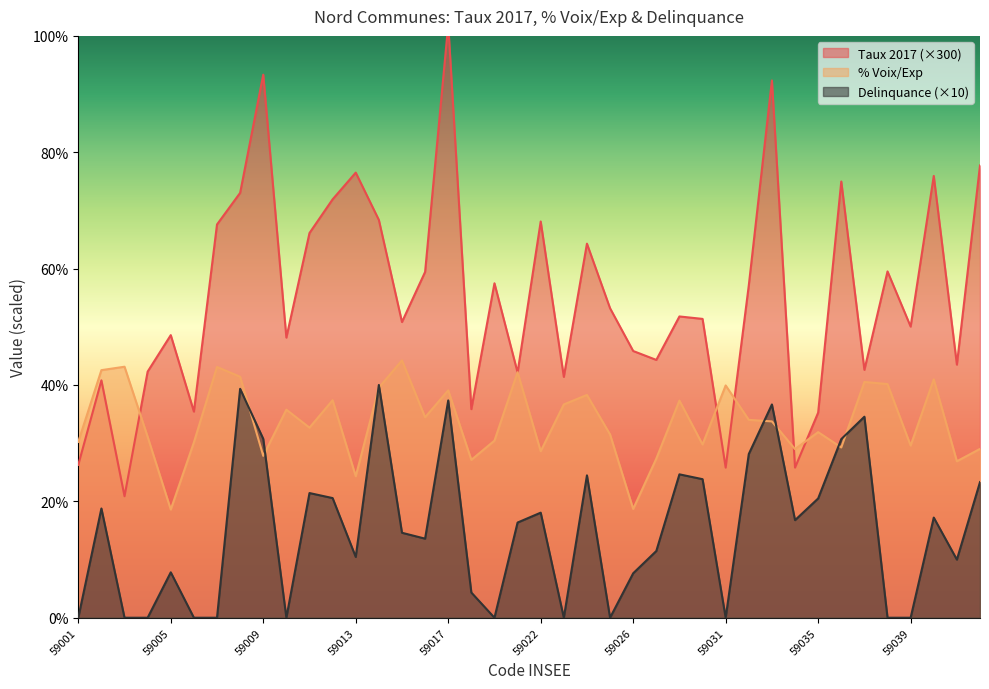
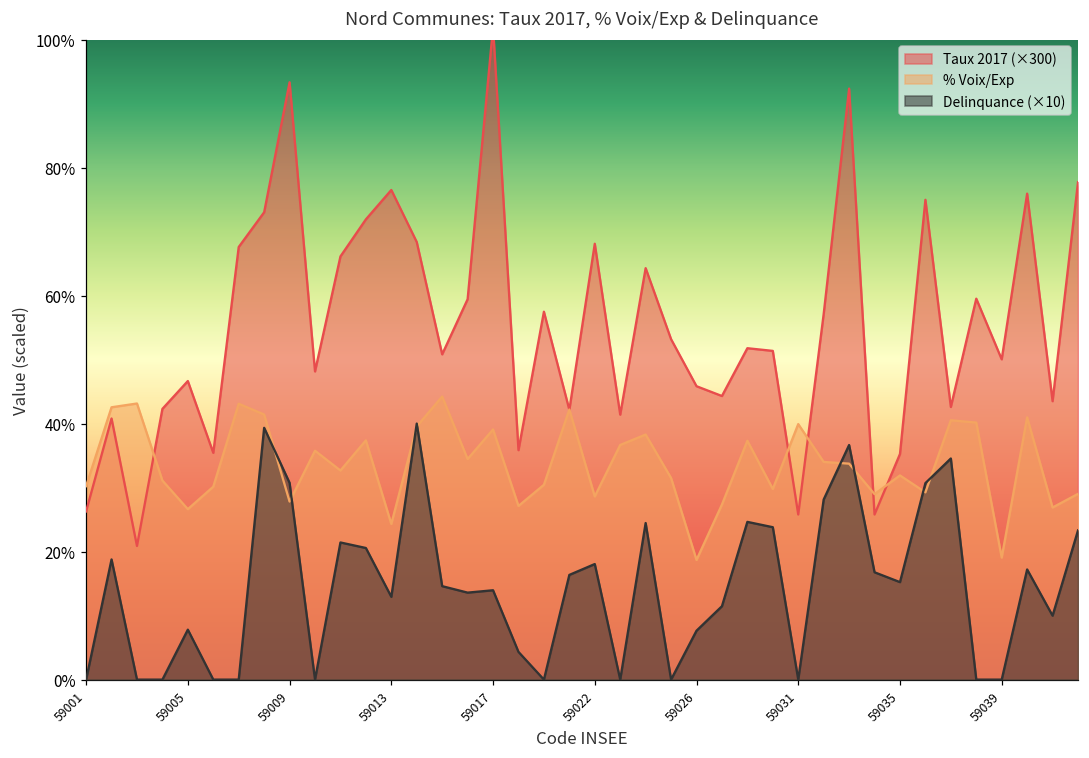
Taux 2017 (×300), 59005: 49% -> 47%
% Voix/Exp, 59005: 19% -> 27%
Delinquance (×10), 59013: 10% -> 13%
Delinquance (×10), 59017: 37% -> 14%
Delinquance (×10), 59035: 20% -> 15%
% Voix/Exp, 59039: 30% -> 19%
